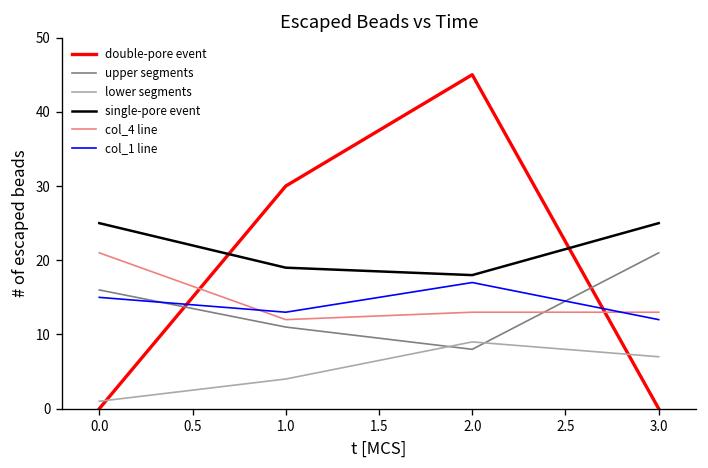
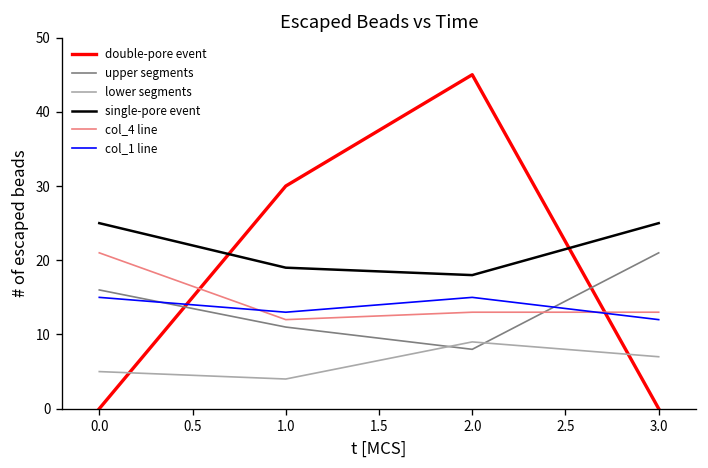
lower segments, 0.0: 1 -> 5
col_1 line, 2.0: 17 -> 15
